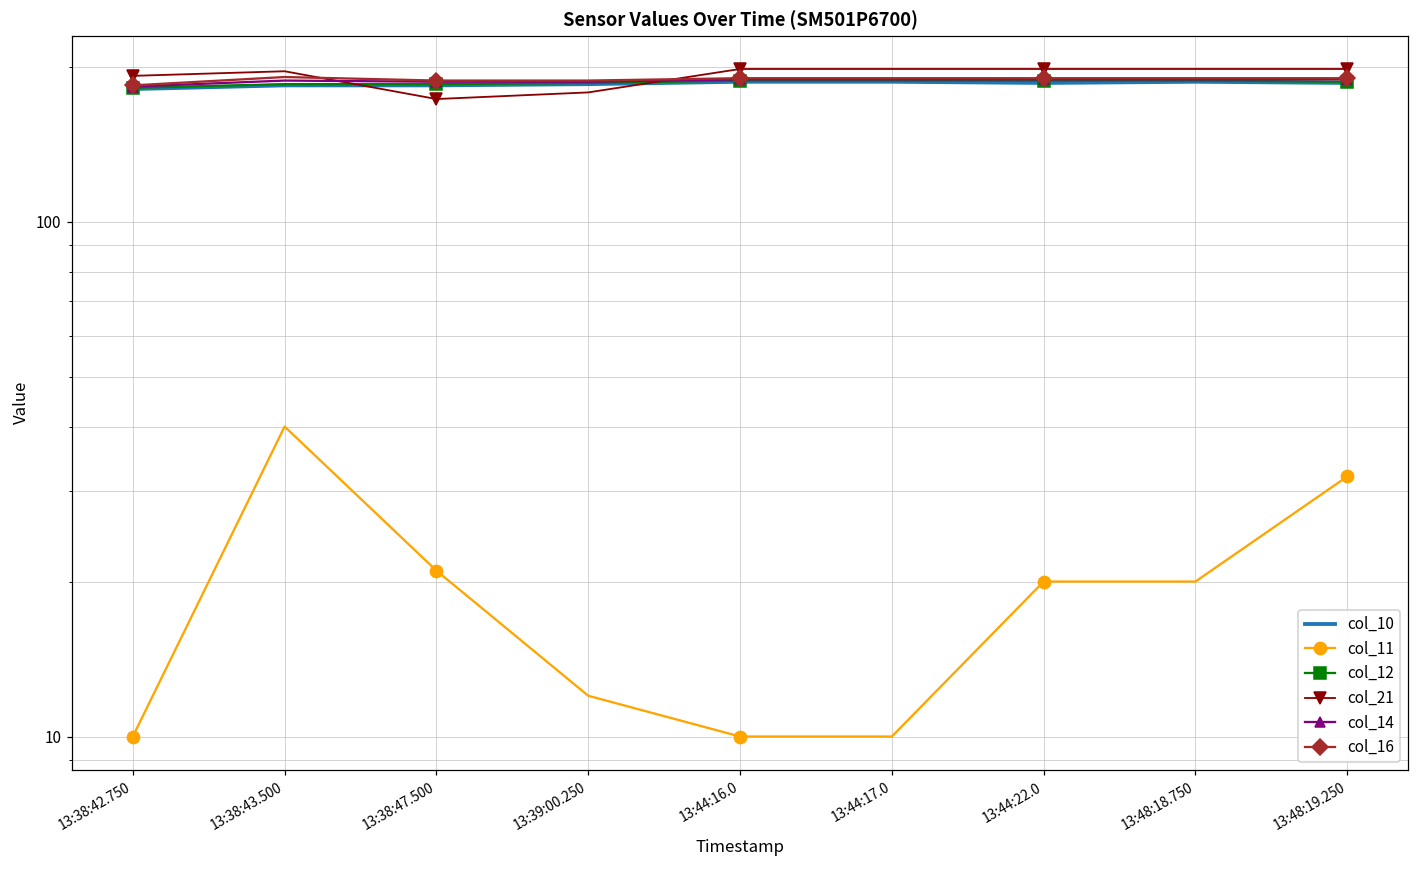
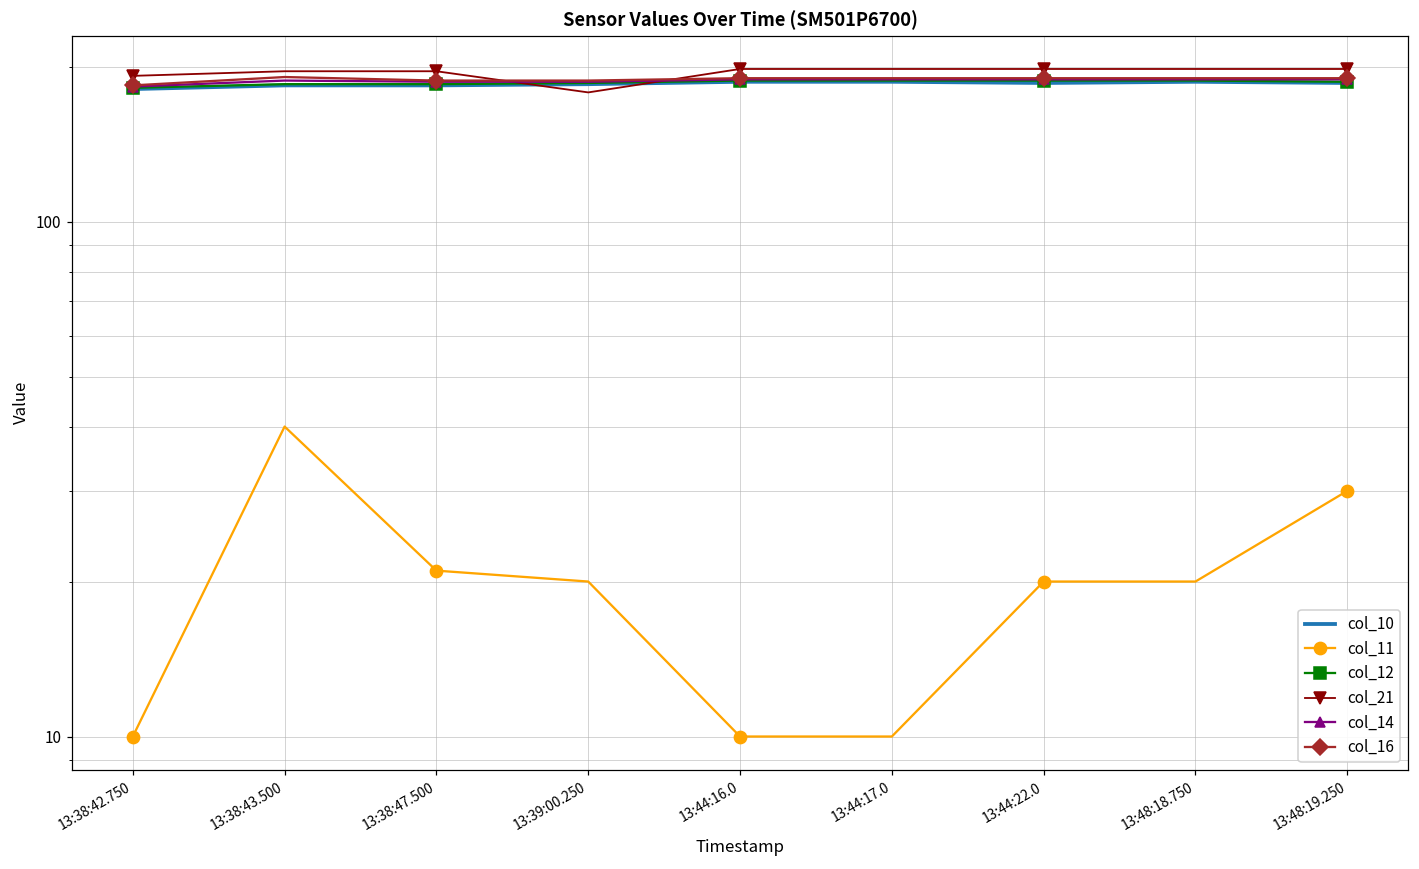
col_21, 13:38:47.500: 173 -> 196
col_11, 13:39:00.250: 12 -> 20
col_11, 13:48:19.250: 32 -> 30
